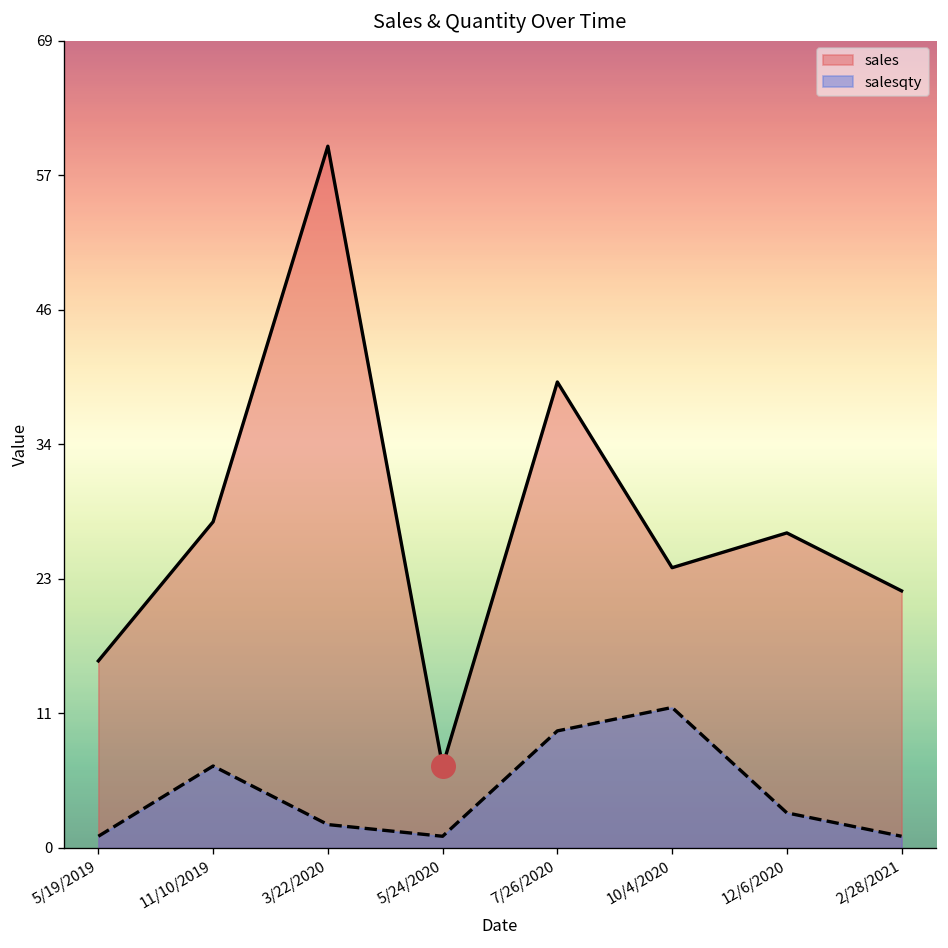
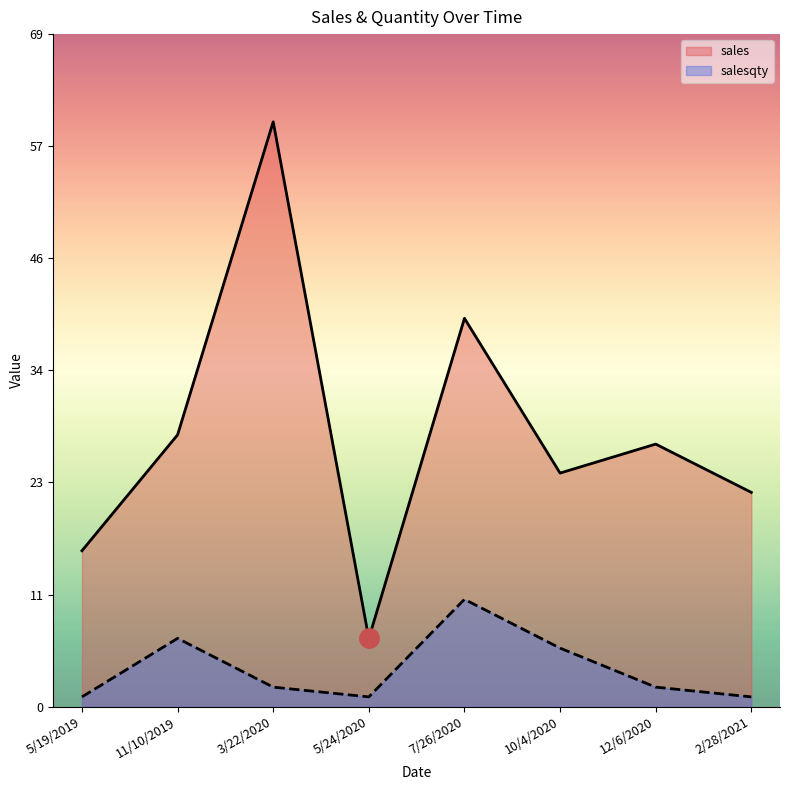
salesqty, 7/26/2020: 10 -> 11
salesqty, 10/4/2020: 12 -> 6
salesqty, 12/6/2020: 3 -> 2
